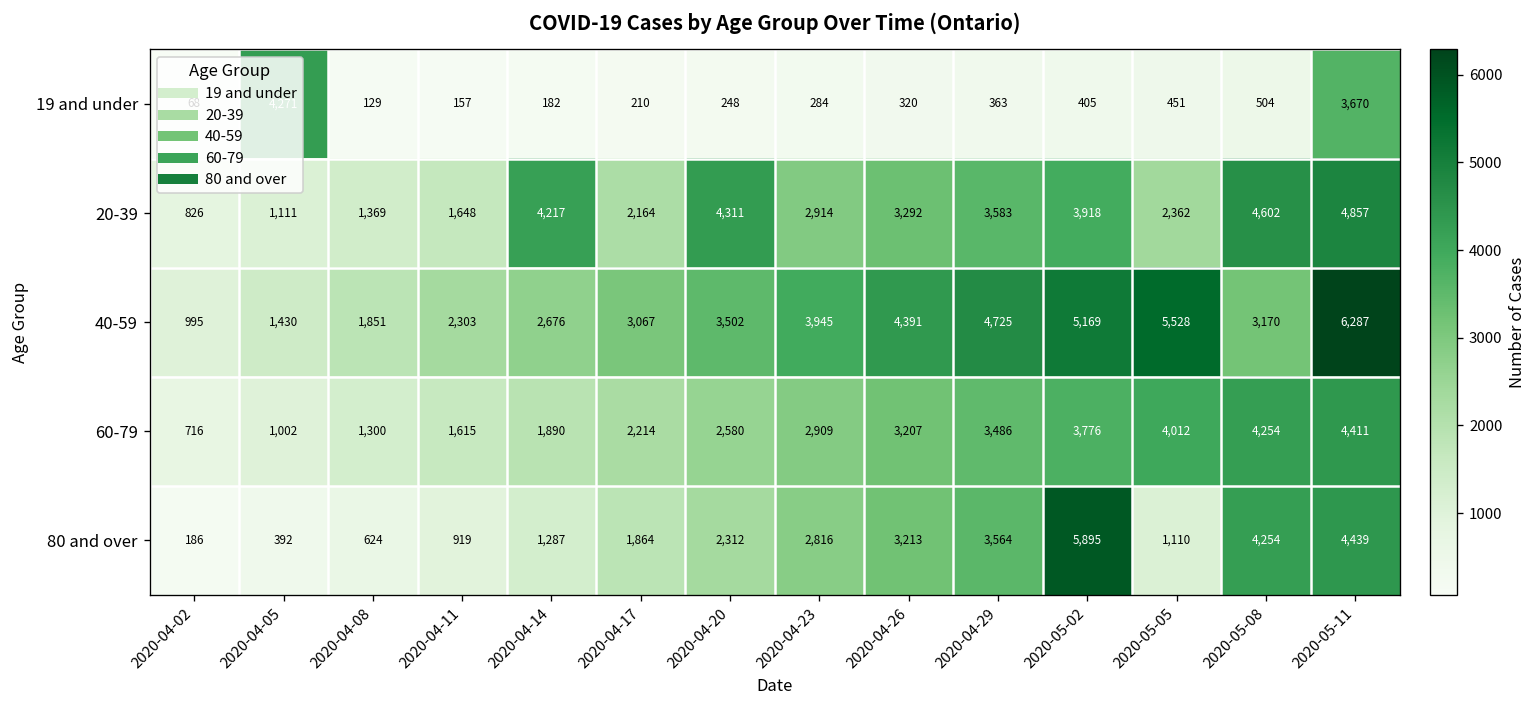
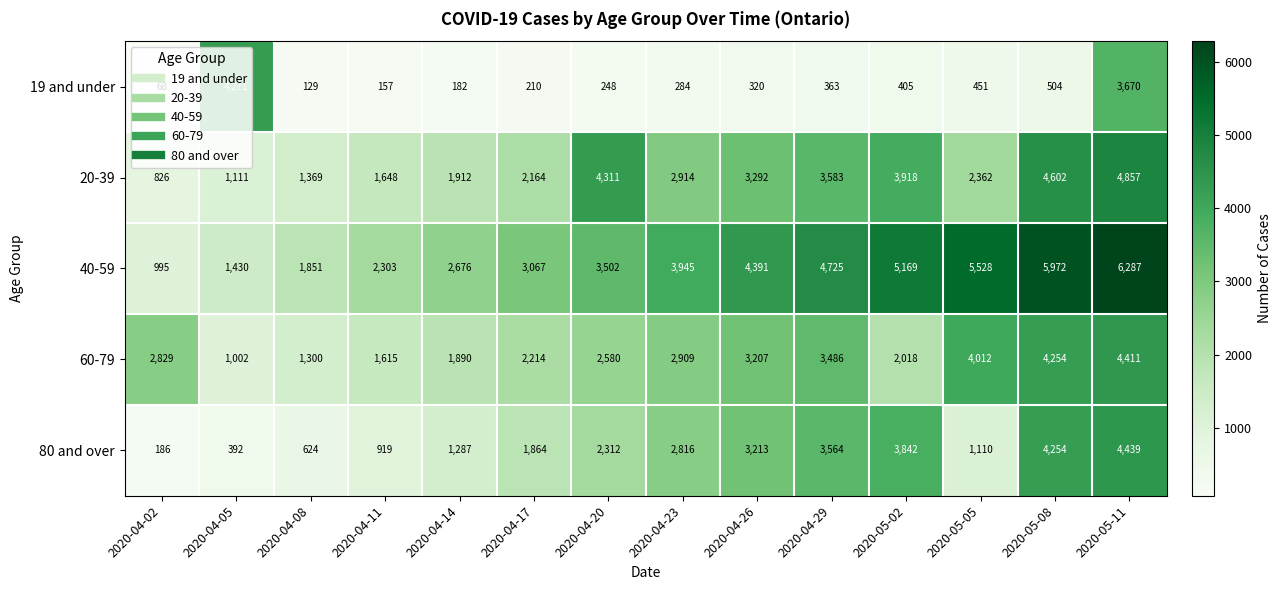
20-39, 2020-04-14: 4,217 -> 1,912
40-59, 2020-05-08: 3,170 -> 5,972
60-79, 2020-04-02: 716 -> 2,829
60-79, 2020-05-02: 3,776 -> 2,018
80 and over, 2020-05-02: 5,895 -> 3,842
